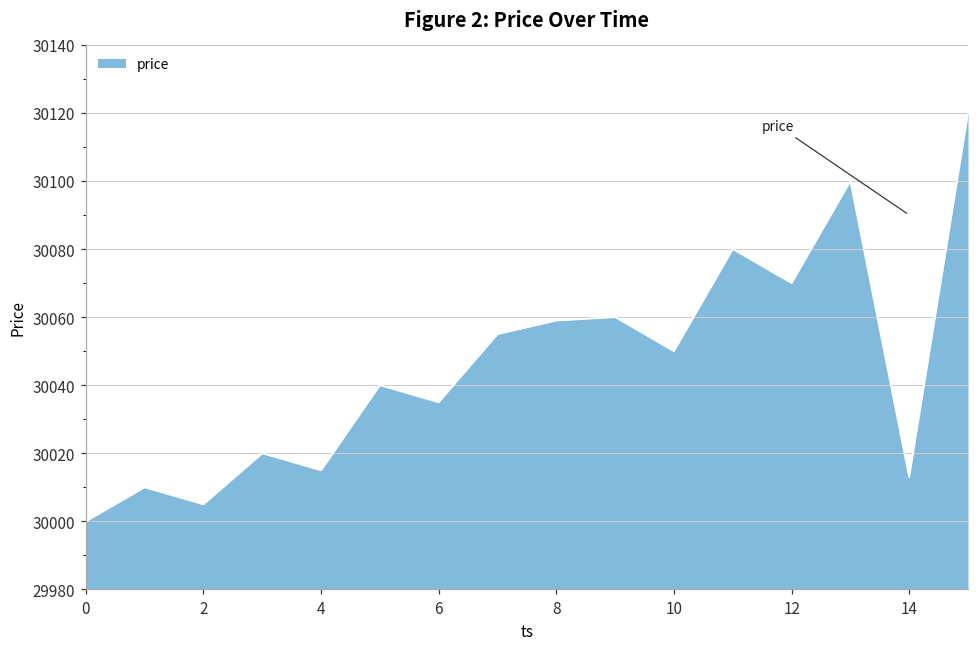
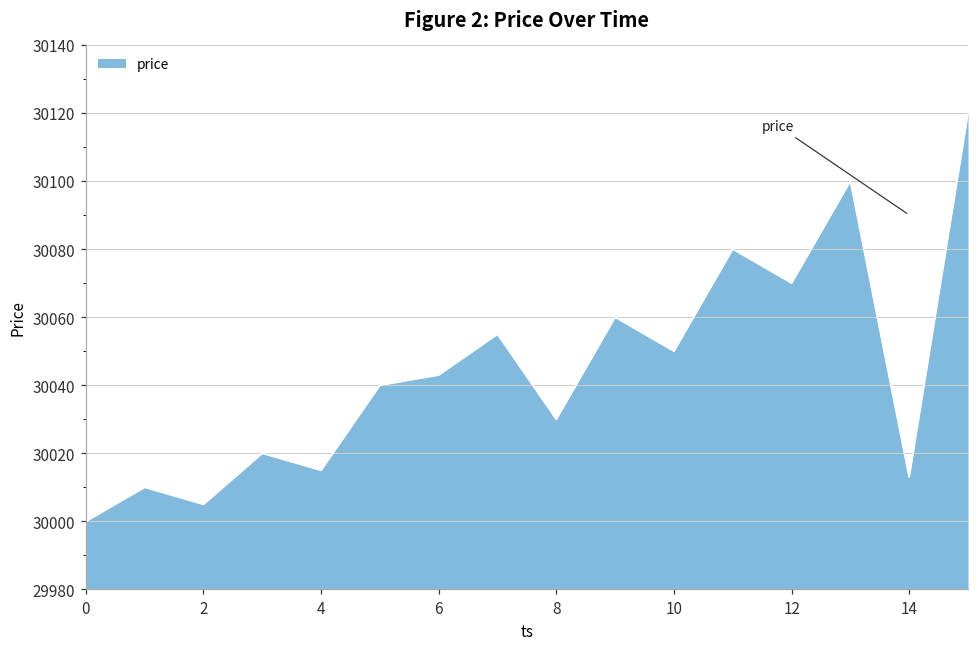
6: 30035 -> 30043
8: 30059 -> 30030
